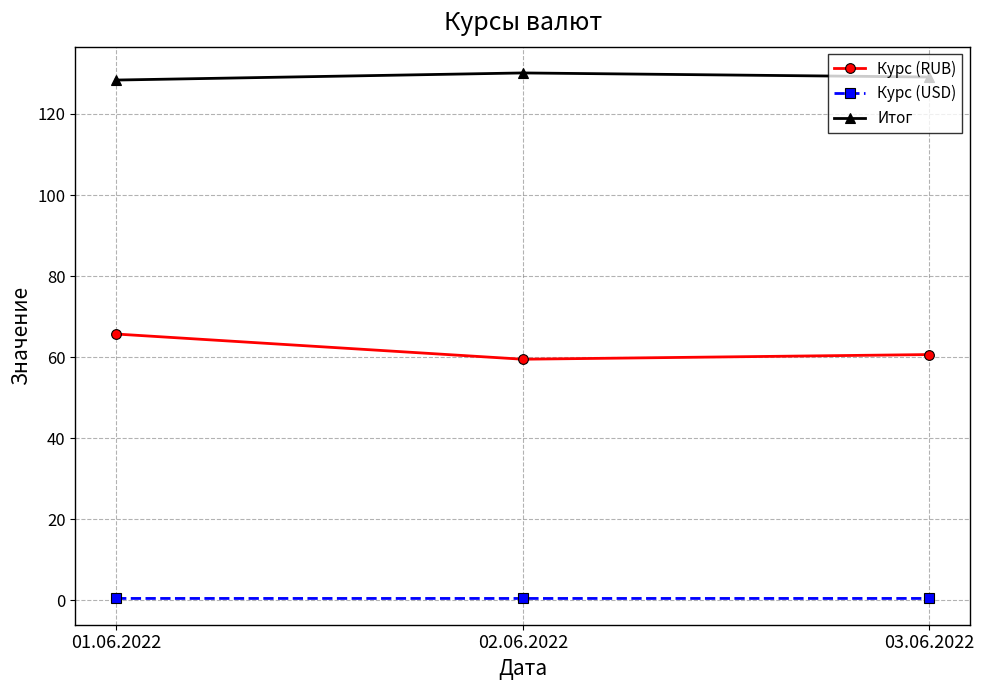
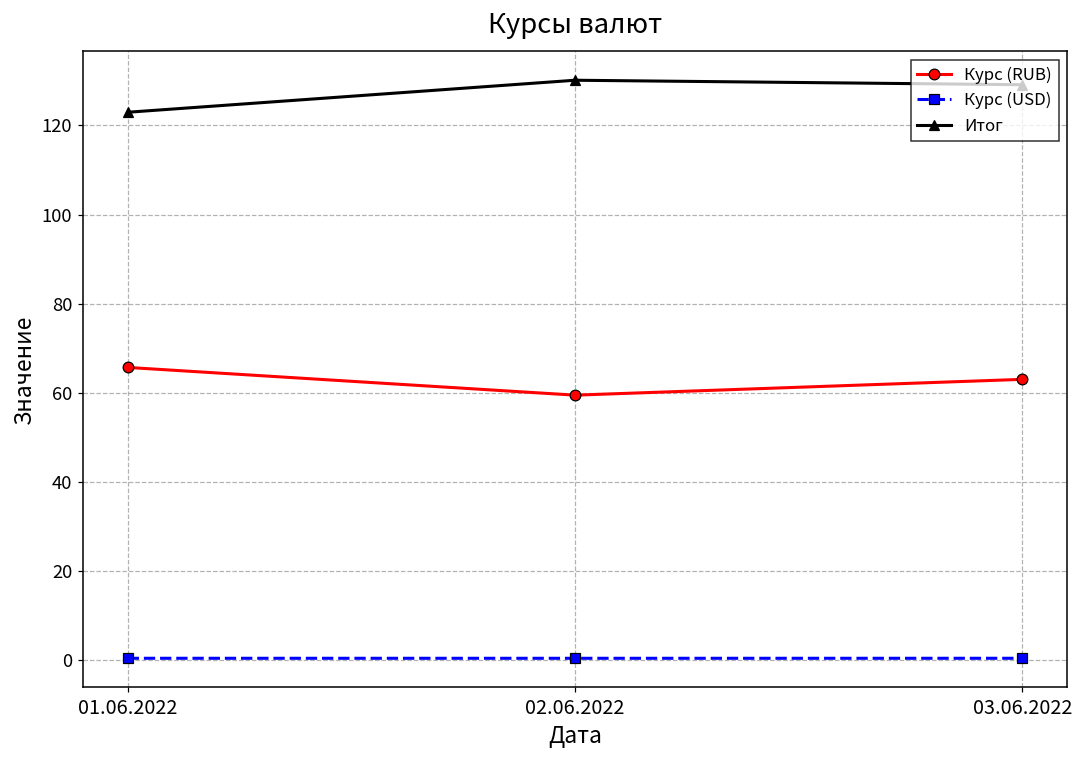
Итог, 01.06.2022: 128 -> 123
Курс (RUB), 03.06.2022: 61 -> 63
